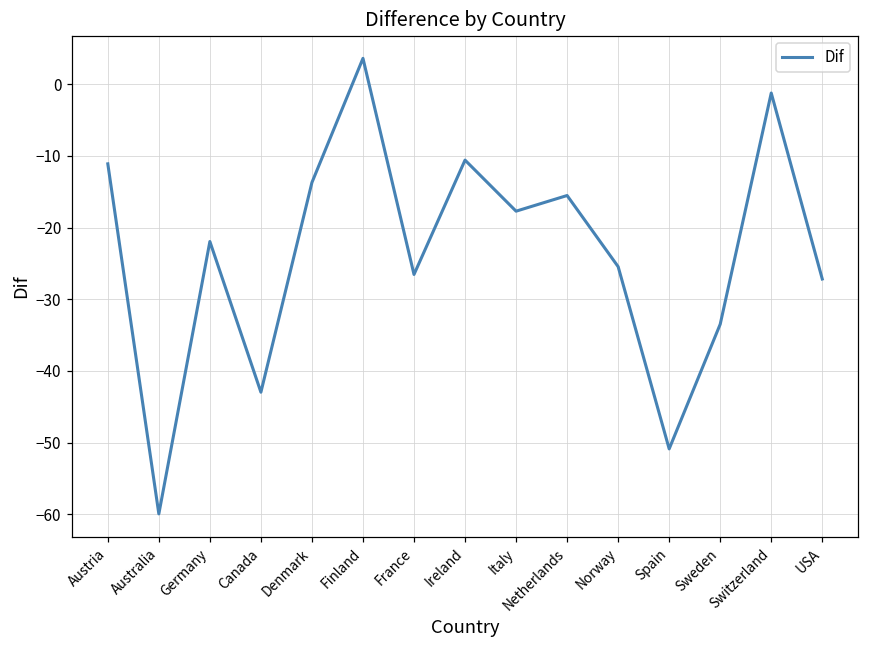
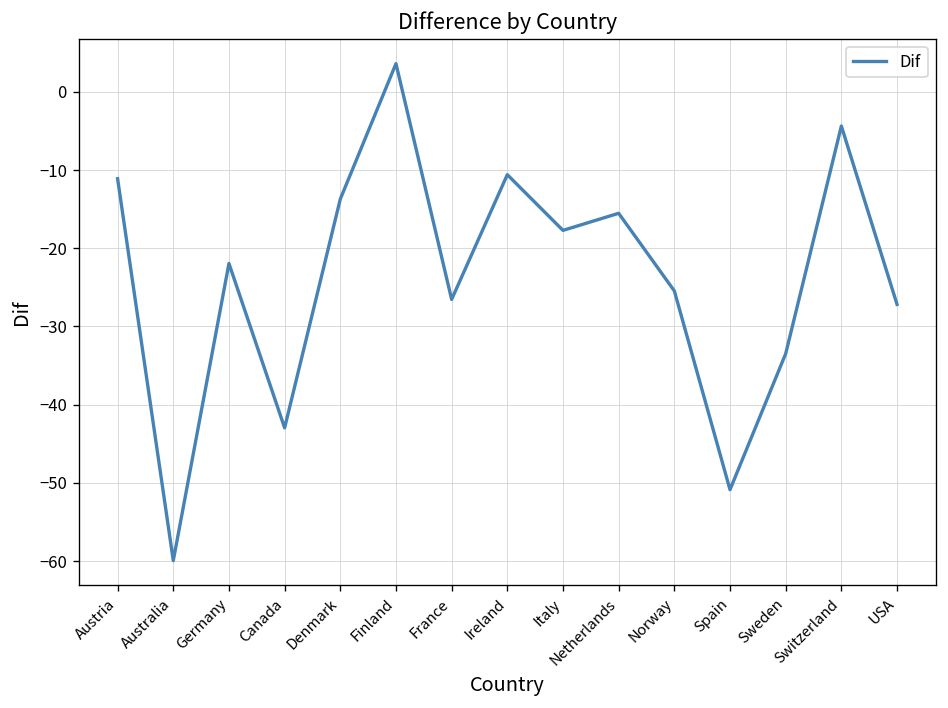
Switzerland: -1 -> -4
